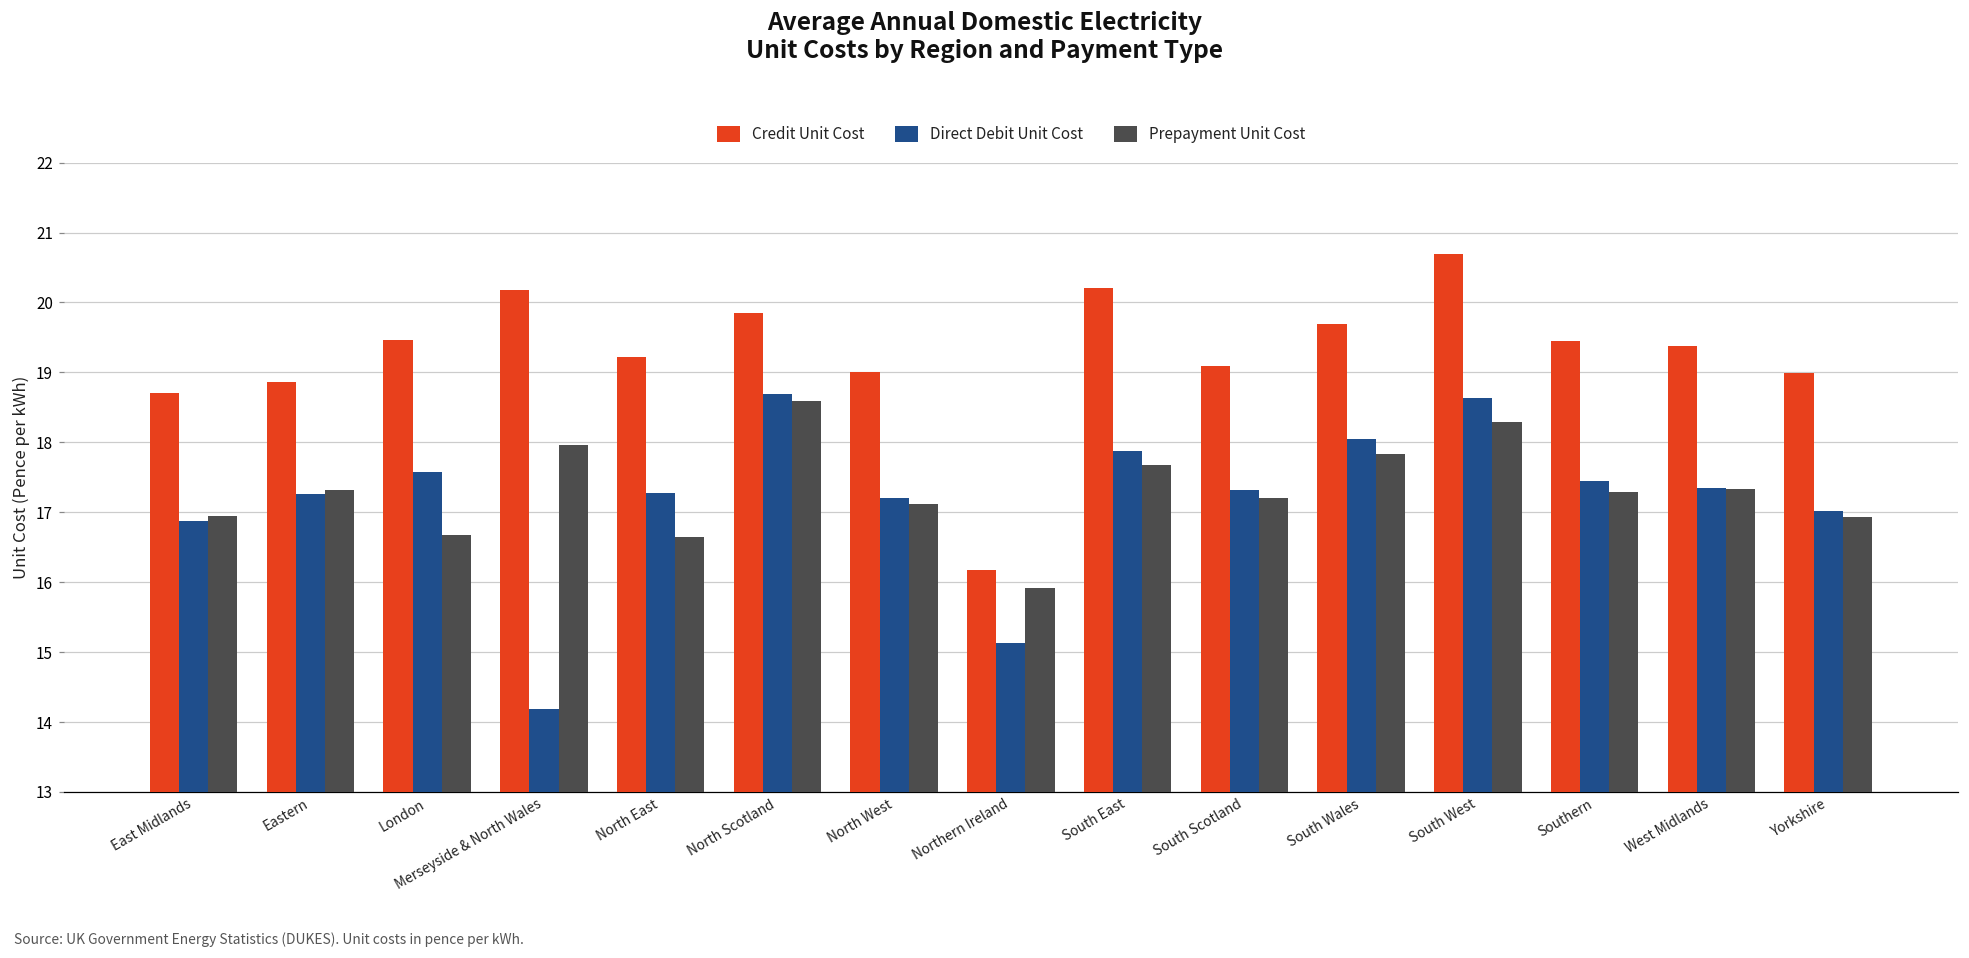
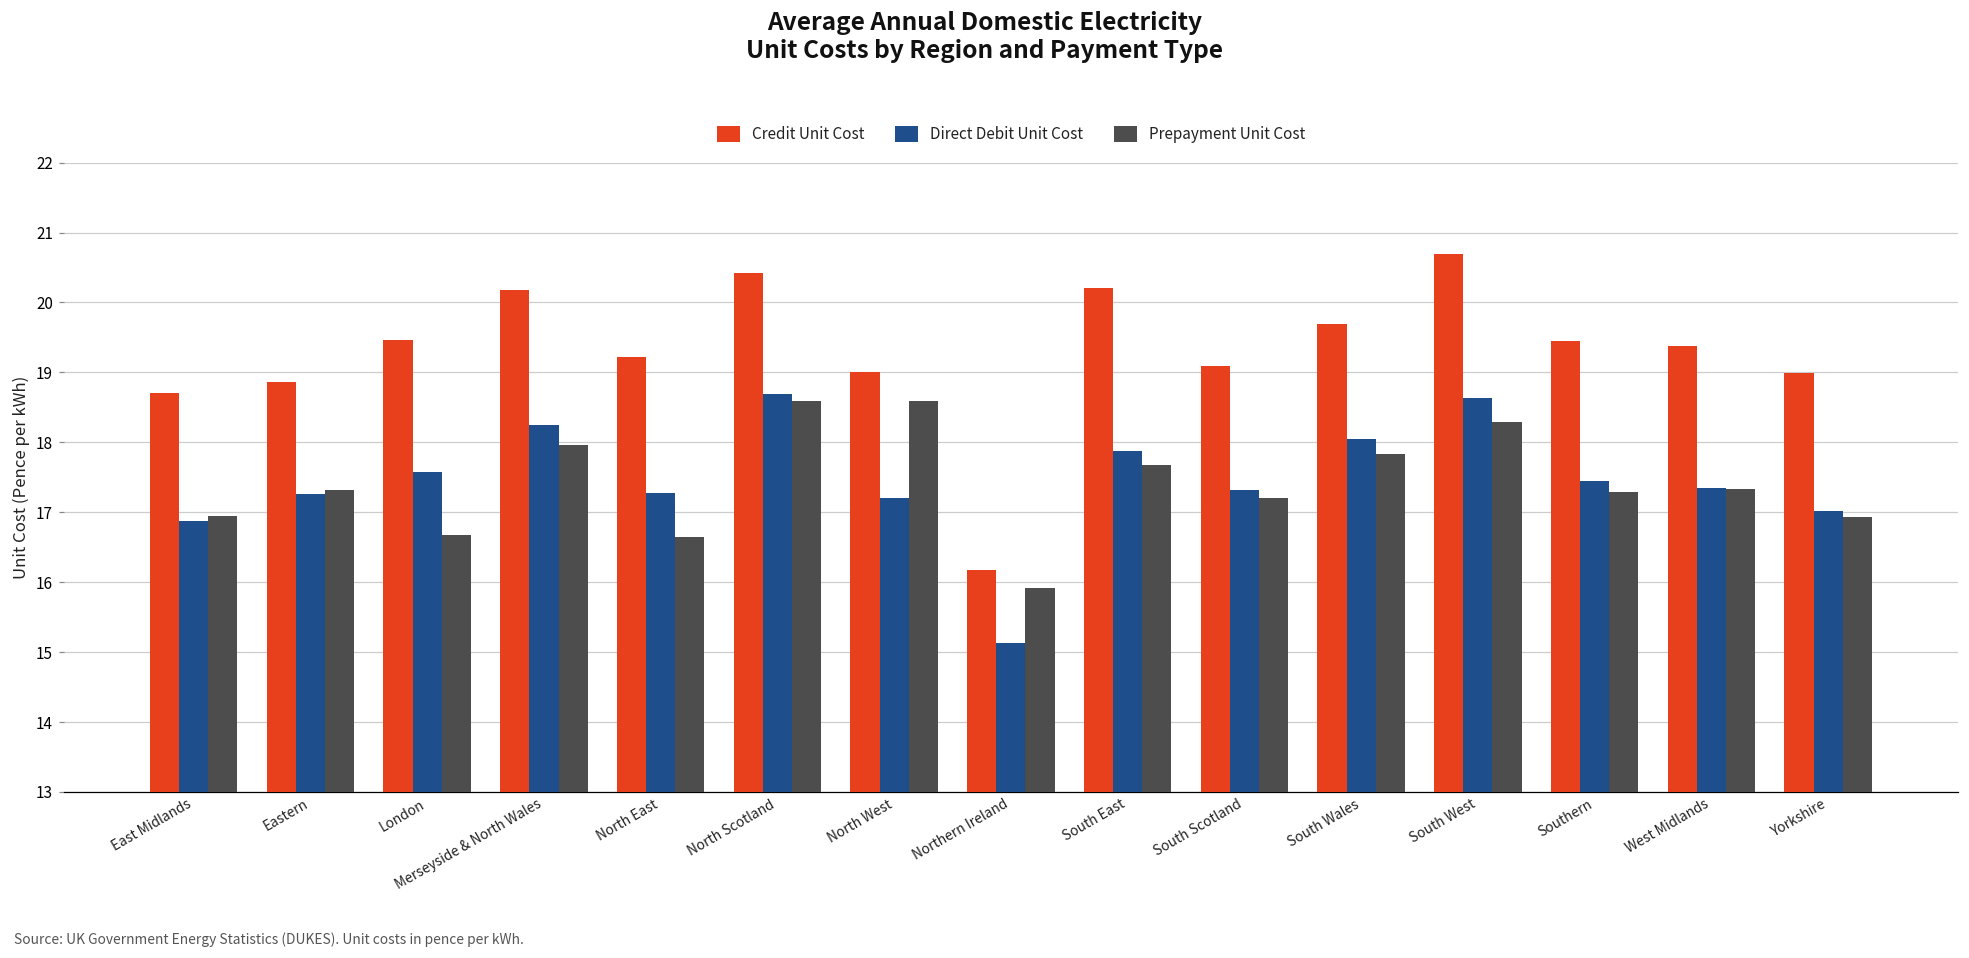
Direct Debit Unit Cost, Merseyside & North Wales: 14.2 -> 18.3
Credit Unit Cost, North Scotland: 19.9 -> 20.4
Prepayment Unit Cost, North West: 17.1 -> 18.6
